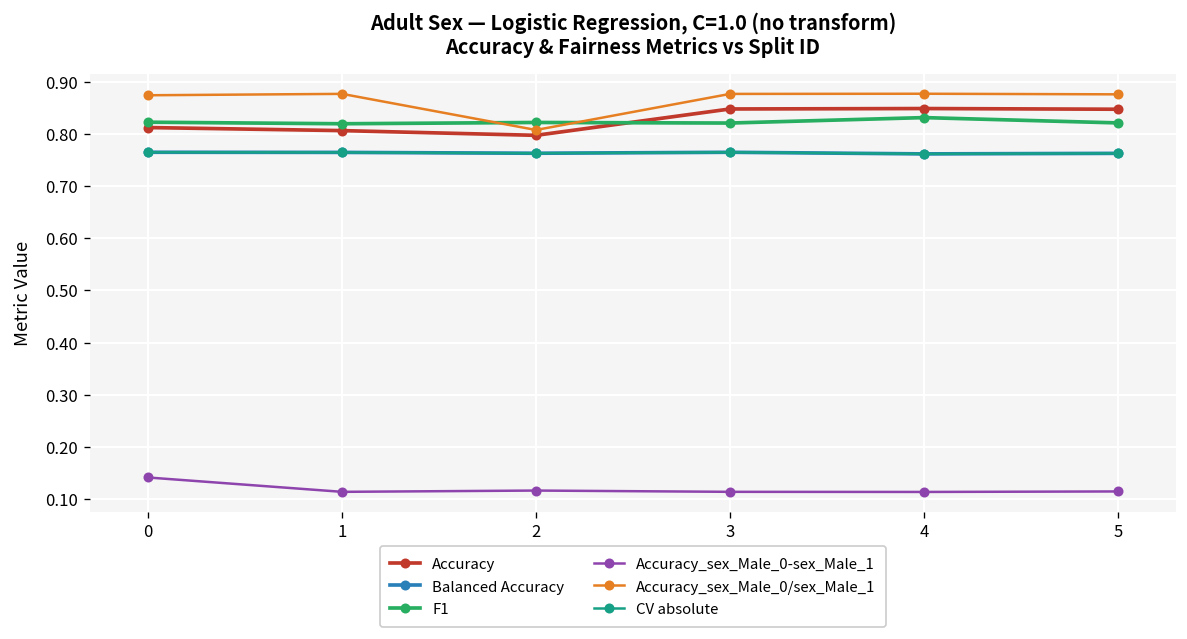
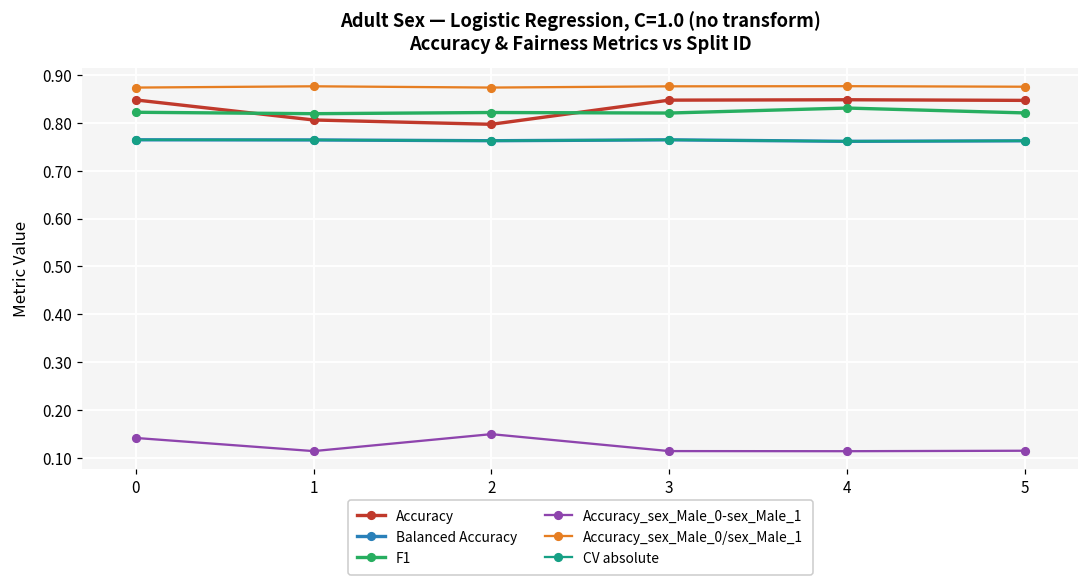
Accuracy, 0: 0.81 -> 0.85
Accuracy_sex_Male_0-sex_Male_1, 2: 0.12 -> 0.15
Accuracy_sex_Male_0/sex_Male_1, 2: 0.81 -> 0.87
